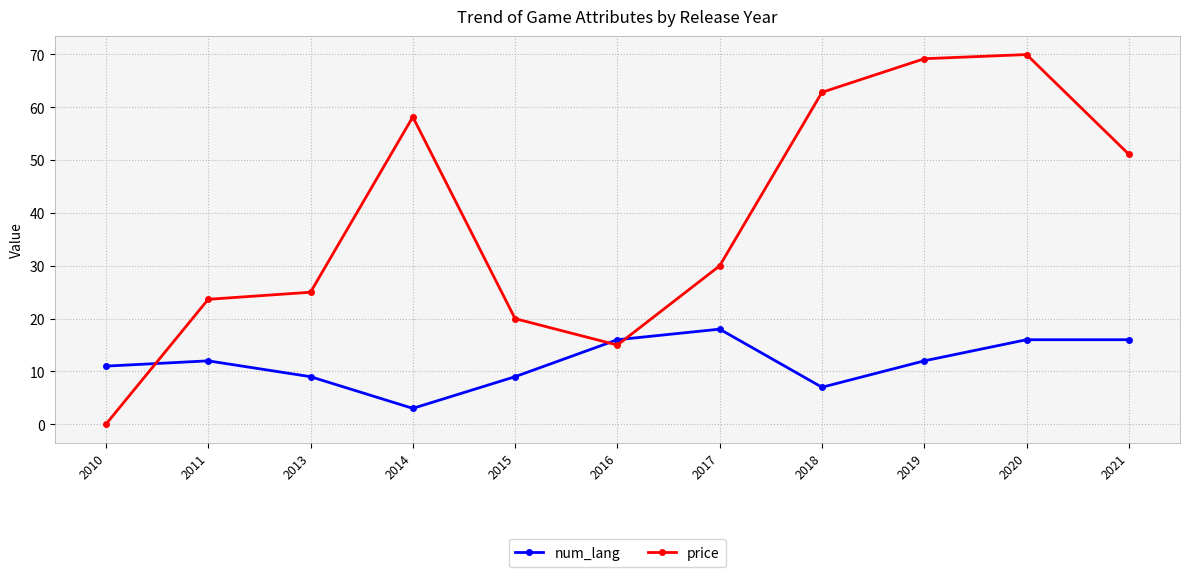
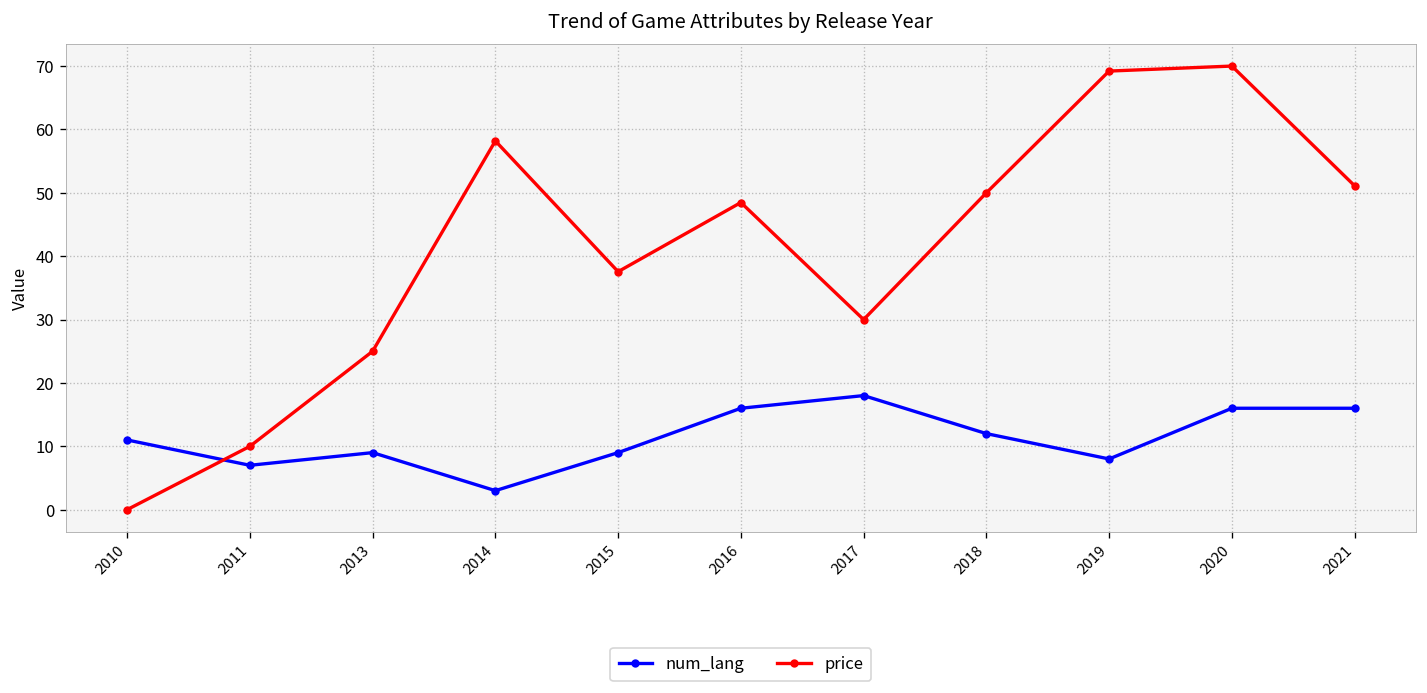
num_lang, 2011: 12 -> 7
price, 2011: 24 -> 10
price, 2015: 20 -> 38
price, 2016: 15 -> 48
num_lang, 2018: 7 -> 12
price, 2018: 63 -> 50
num_lang, 2019: 12 -> 8
